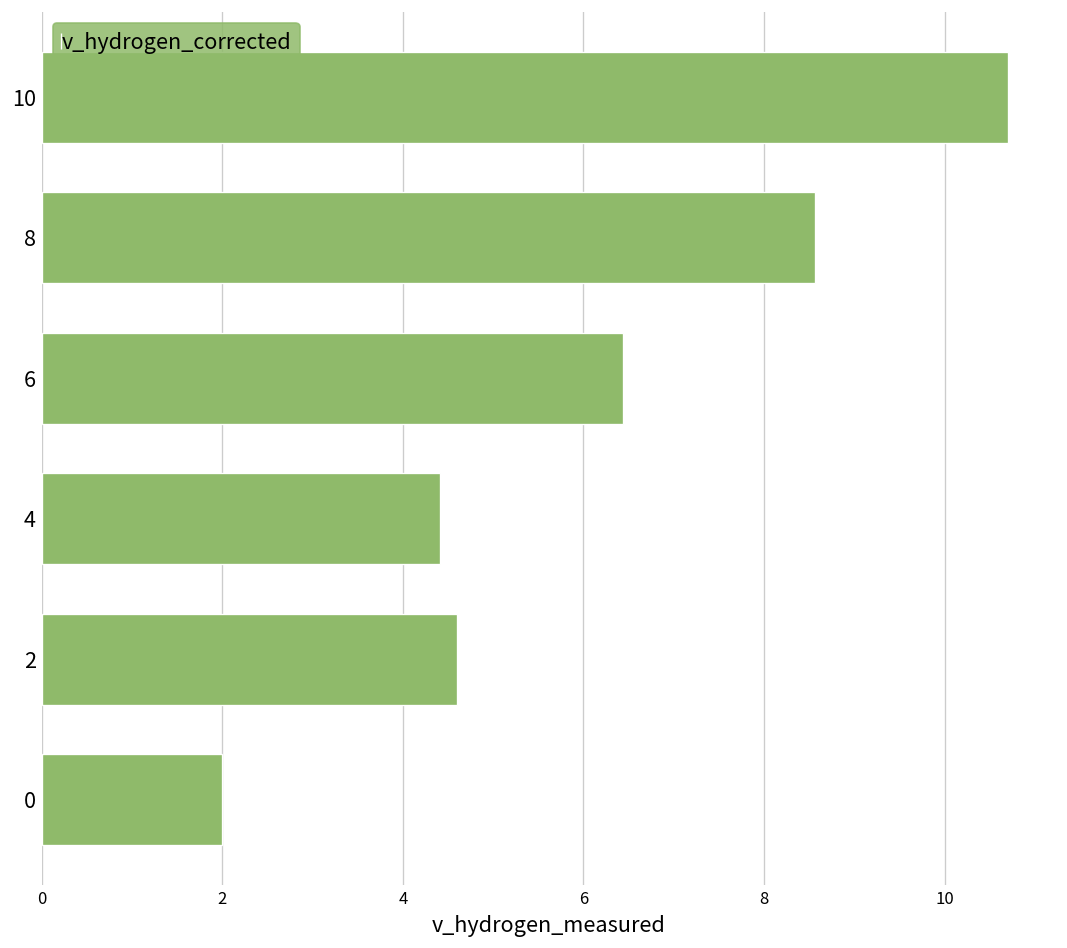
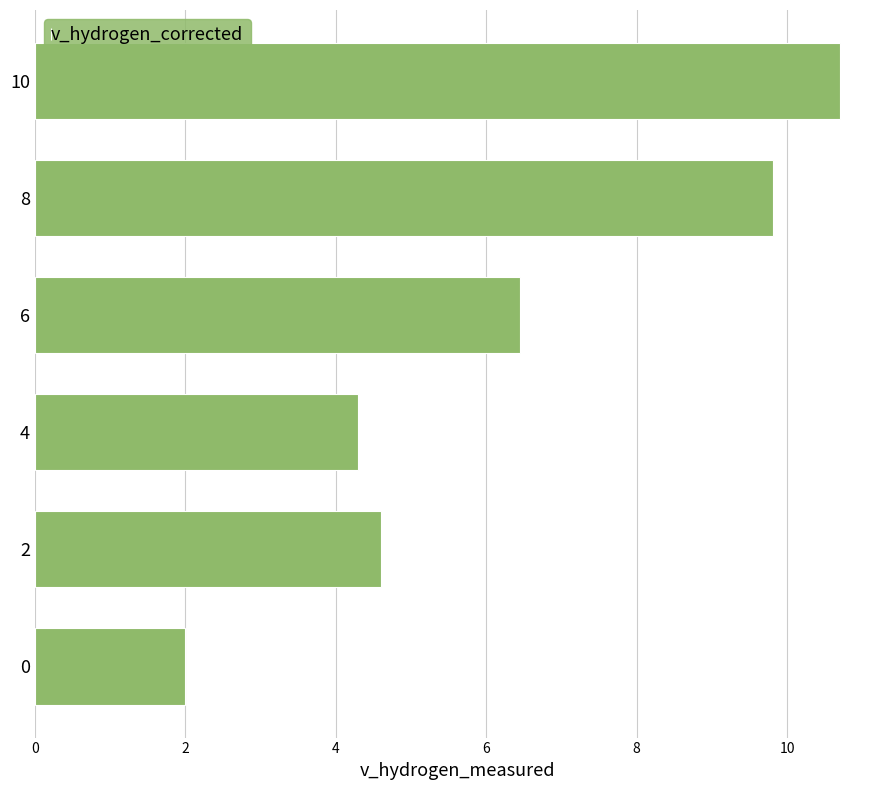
8: 8.6 -> 9.8
4: 4.4 -> 4.3
